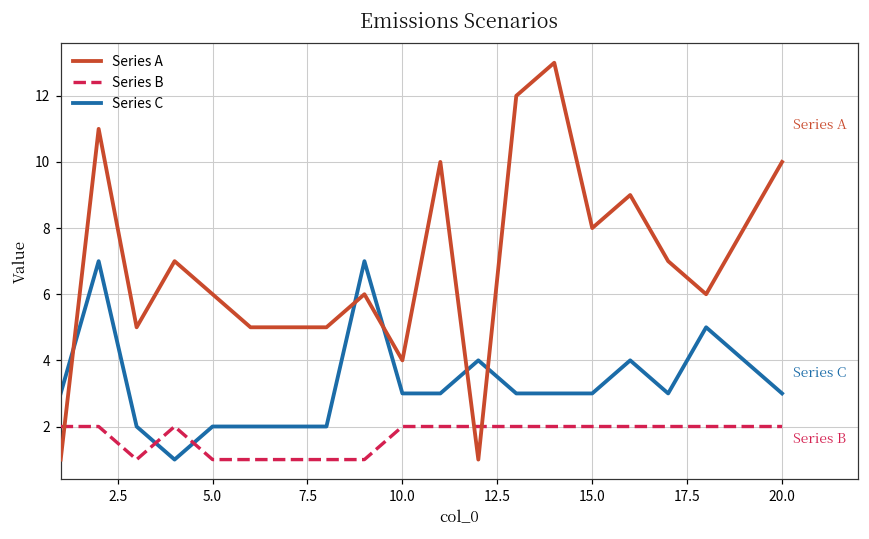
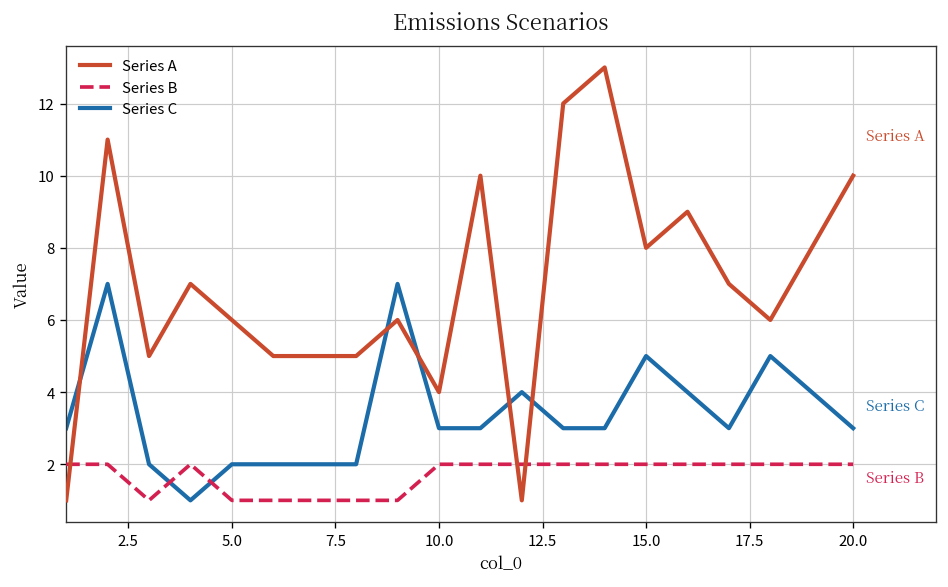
Series C, 15.0: 3 -> 5
